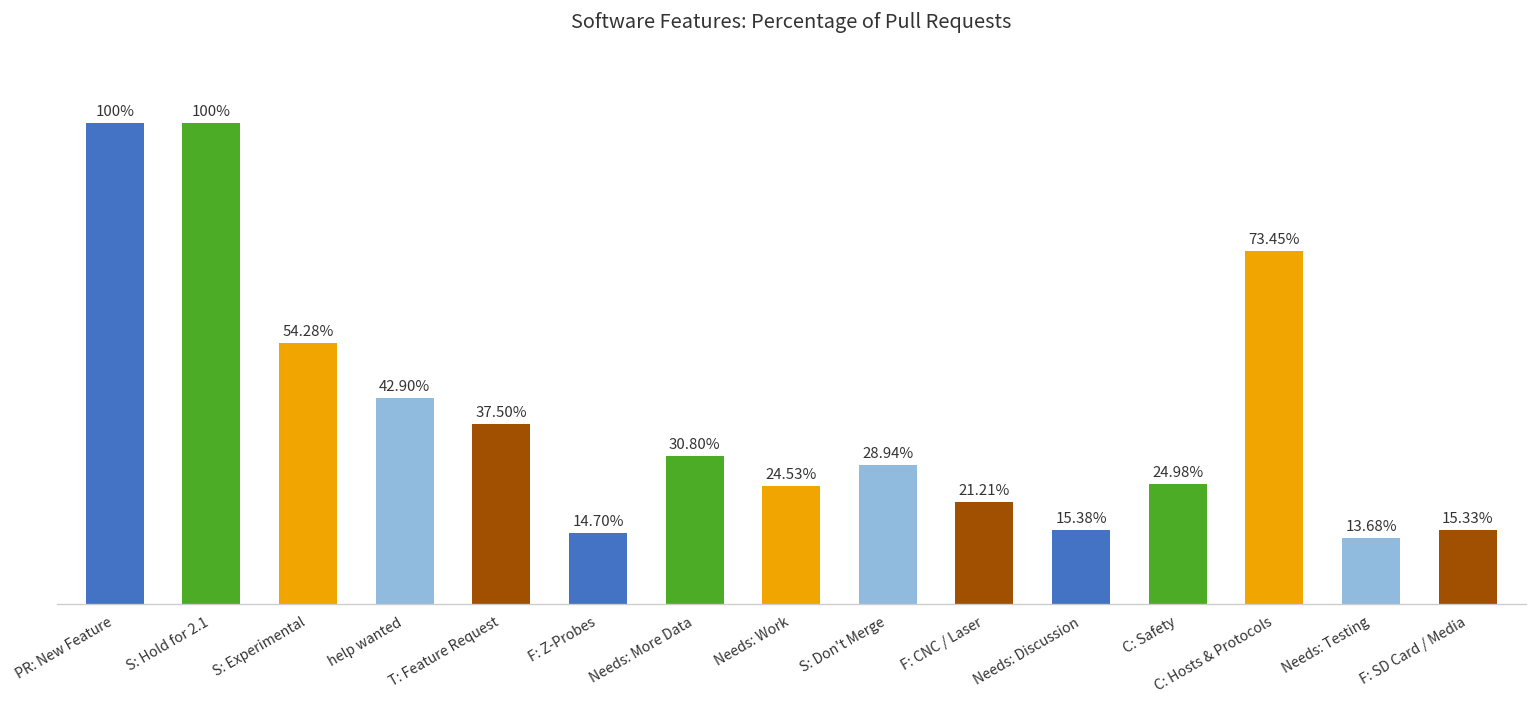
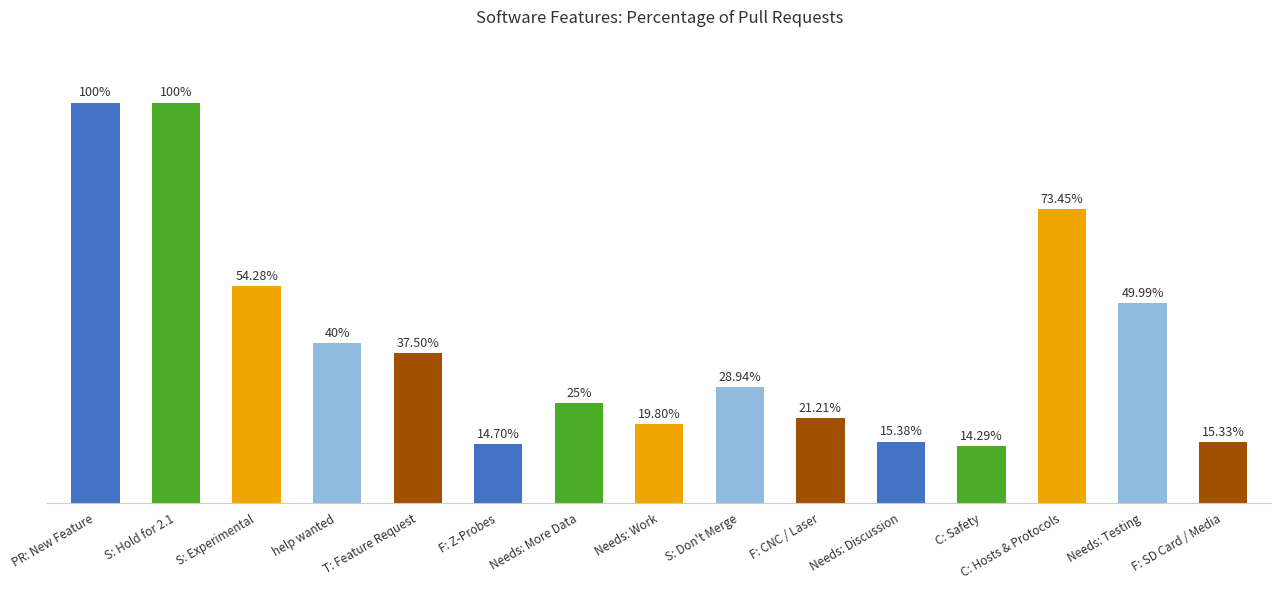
help wanted: 42.90% -> 40%
Needs: More Data: 30.80% -> 25%
Needs: Work: 24.53% -> 19.80%
C: Safety: 24.98% -> 14.29%
Needs: Testing: 13.68% -> 49.99%
